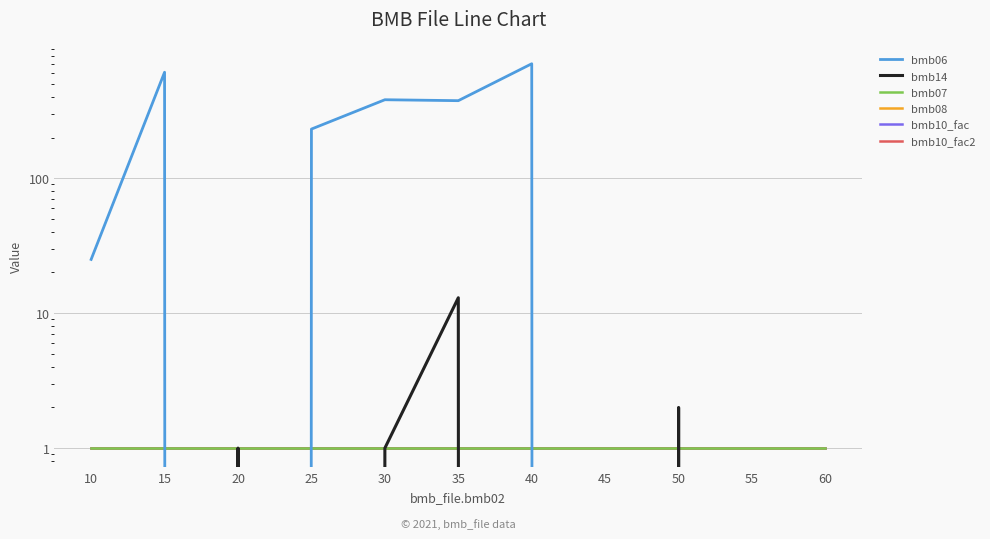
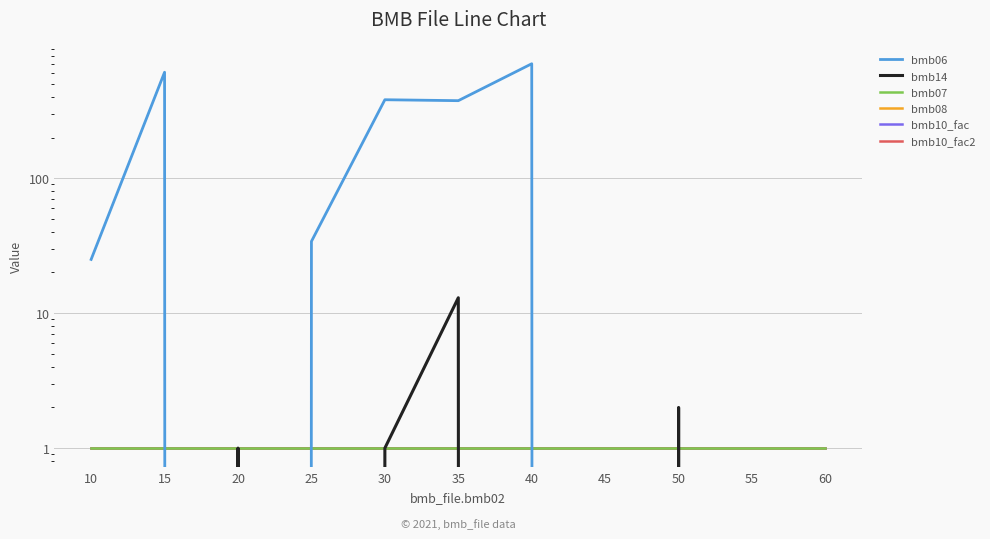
bmb06, 25: 230 -> 34
